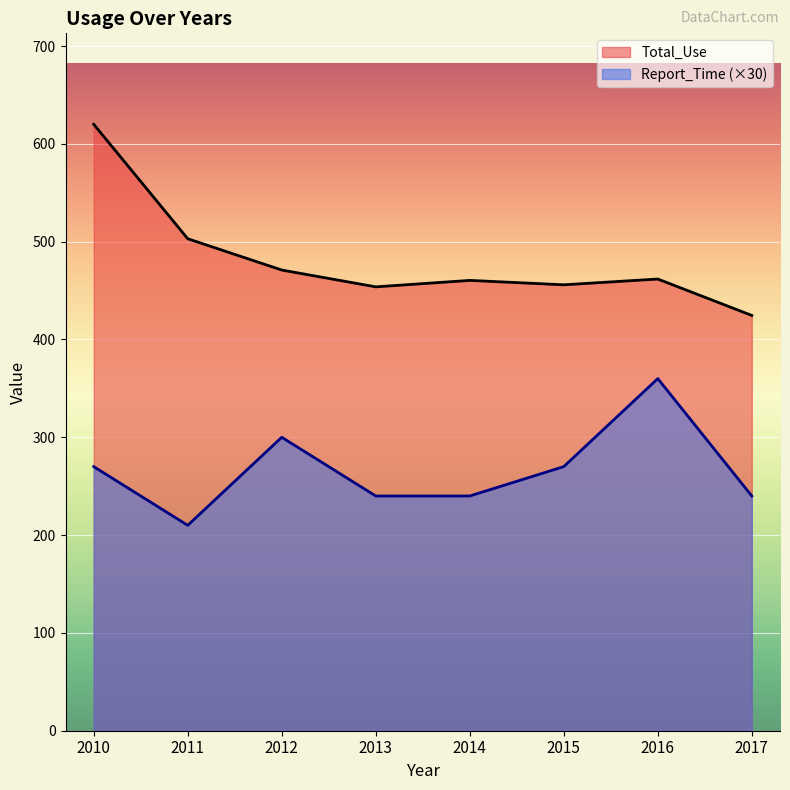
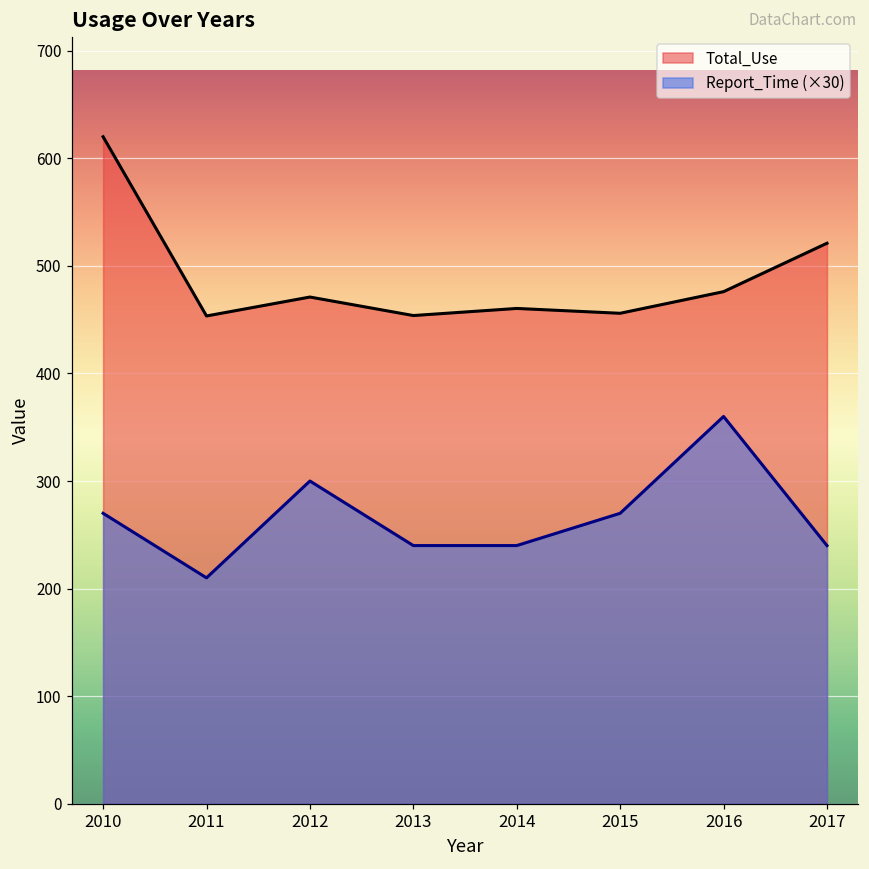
Total_Use, 2011: 500 -> 450
Total_Use, 2016: 460 -> 480
Total_Use, 2017: 420 -> 520
